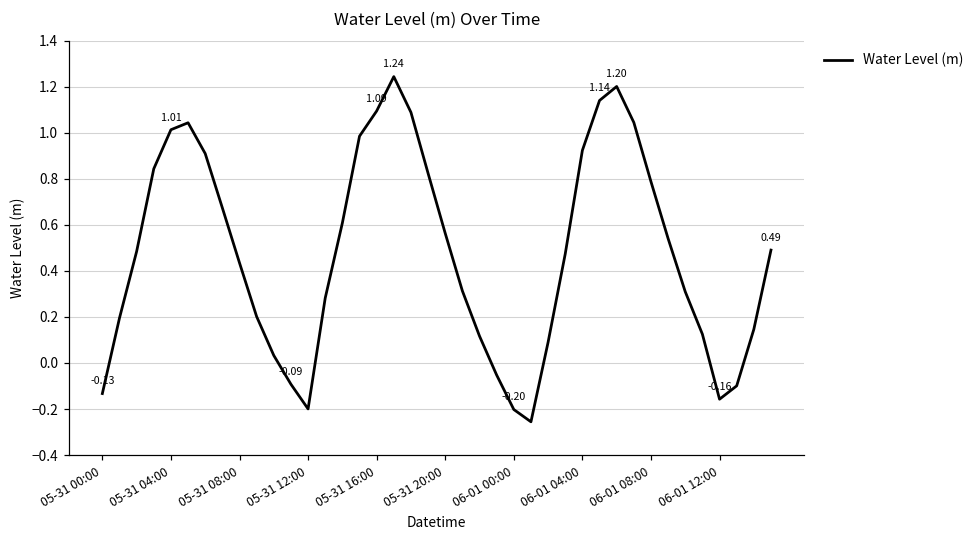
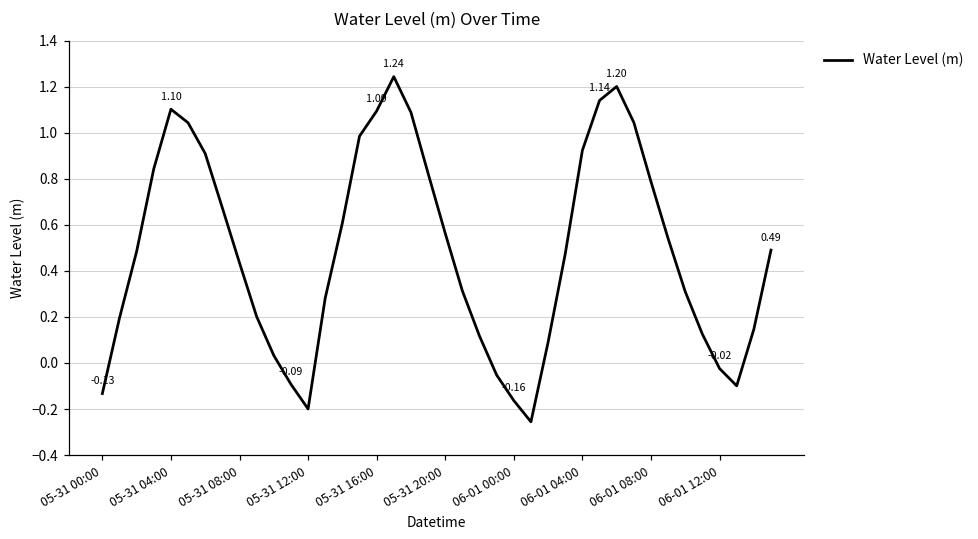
05-31 04:00: 1.01 -> 1.10
06-01 00:00: -0.20 -> -0.16
06-01 12:00: -0.16 -> -0.02
